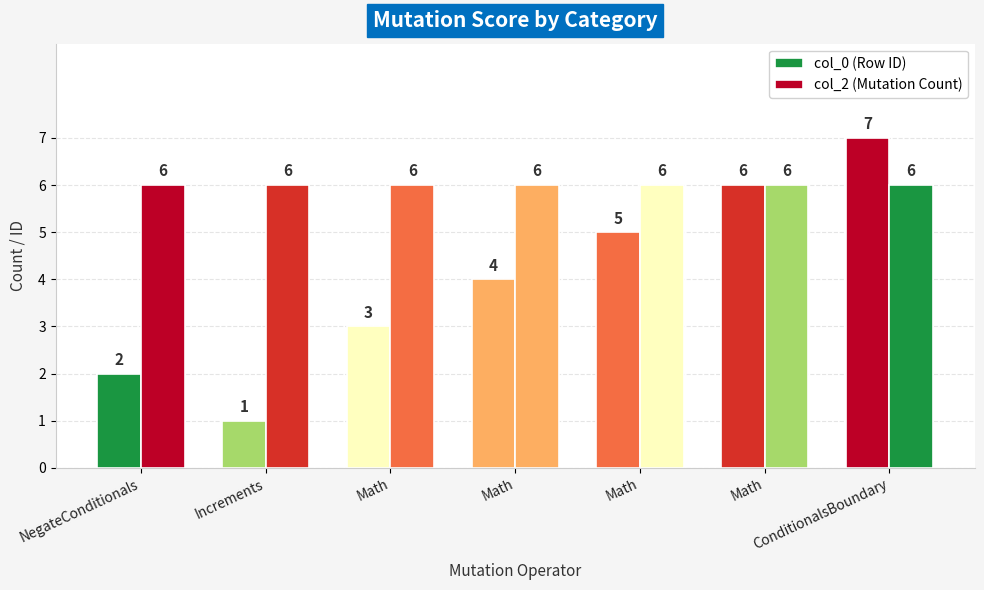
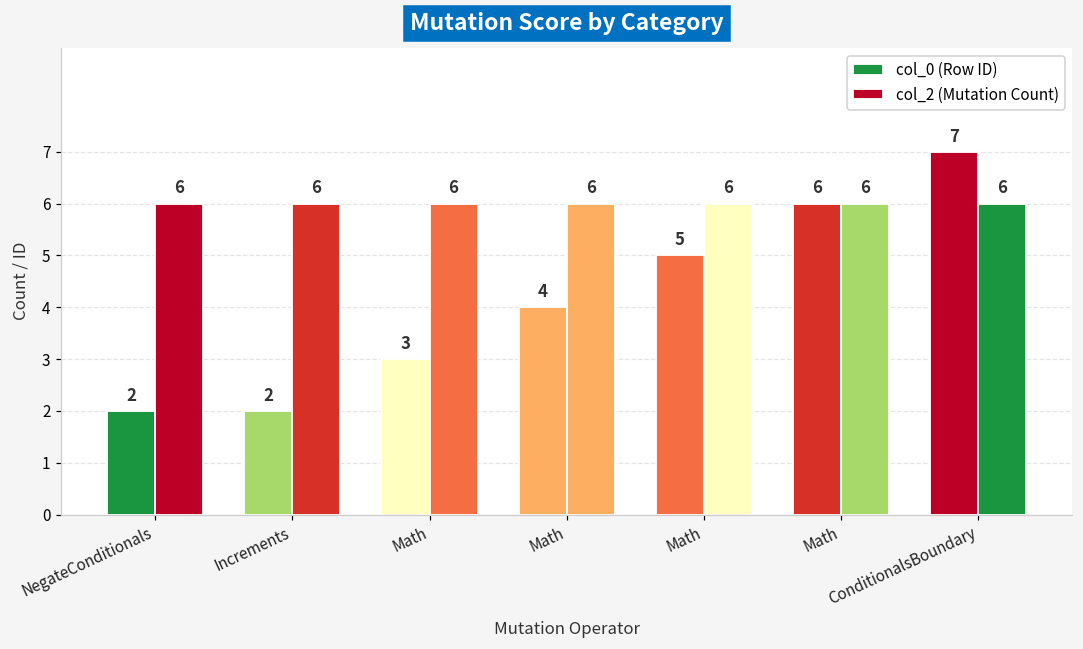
col_0 (Row ID), Increments: 1 -> 2
